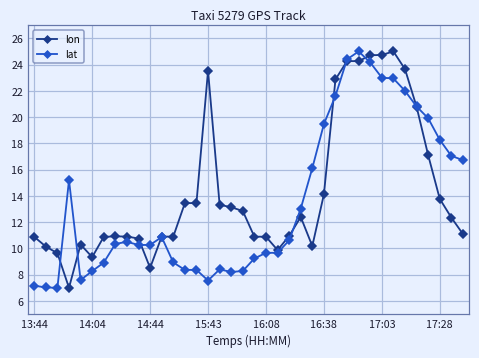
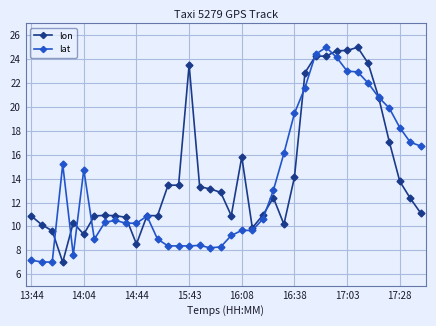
lat, 14:04: 8.3 -> 14.8
lat, 15:43: 7.6 -> 8.4
lon, 16:08: 10.9 -> 15.8
